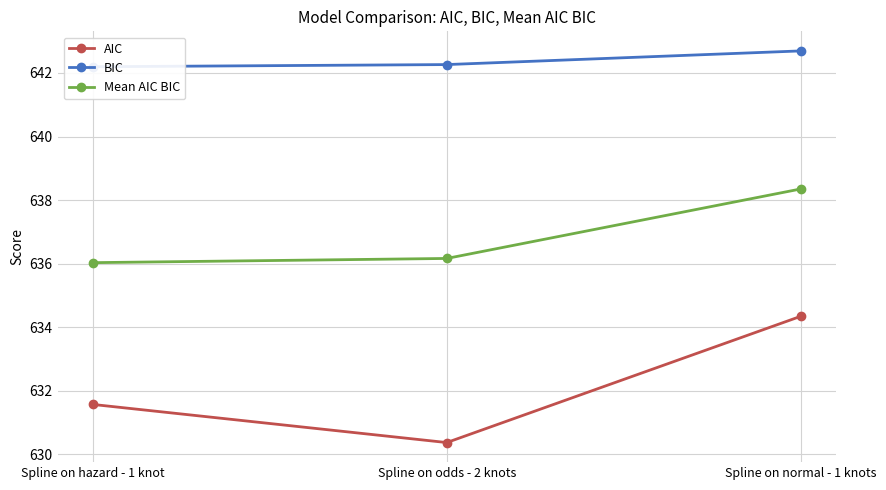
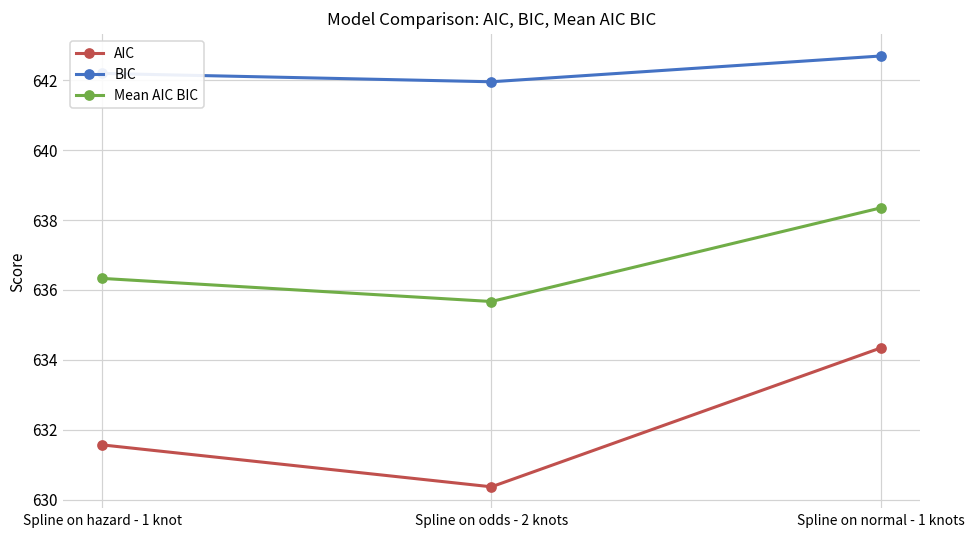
Mean AIC BIC, Spline on hazard - 1 knot: 636.0 -> 636.3
BIC, Spline on odds - 2 knots: 642.3 -> 642.0
Mean AIC BIC, Spline on odds - 2 knots: 636.2 -> 635.7
